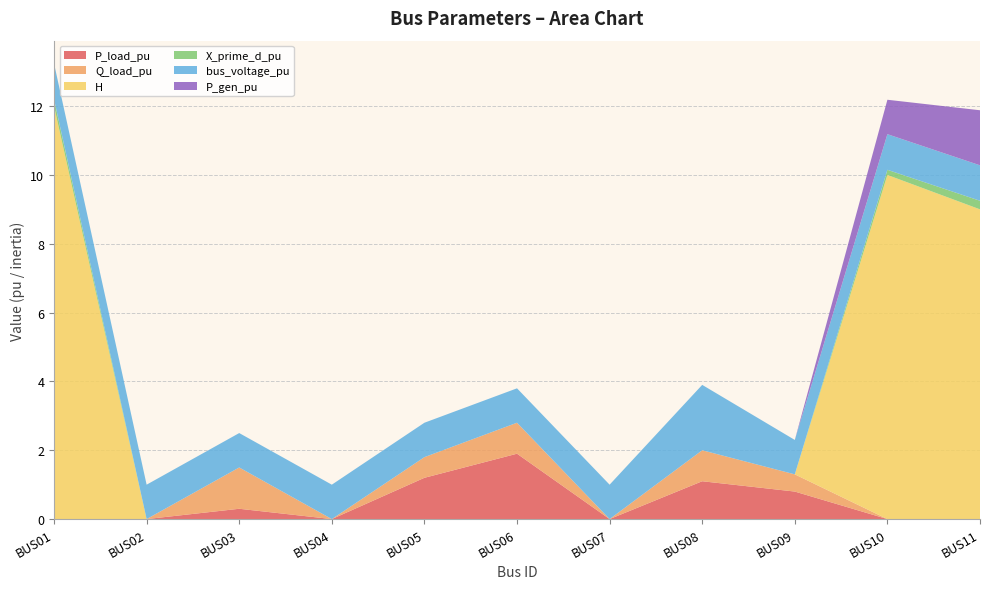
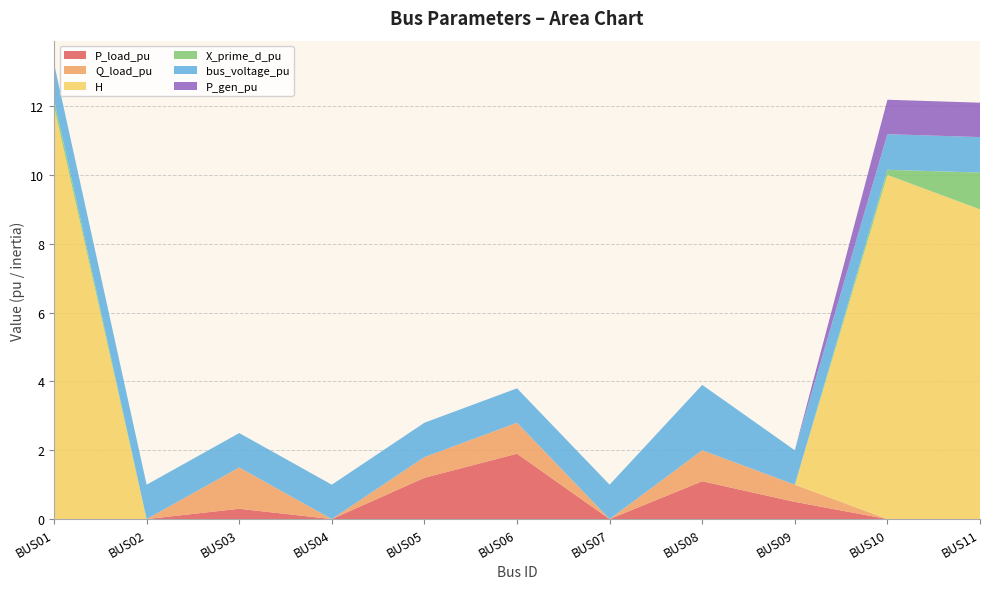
P_load_pu, BUS09: 0.8 -> 0.5
X_prime_d_pu, BUS11: 0.3 -> 1.1
P_gen_pu, BUS11: 1.6 -> 1.0
